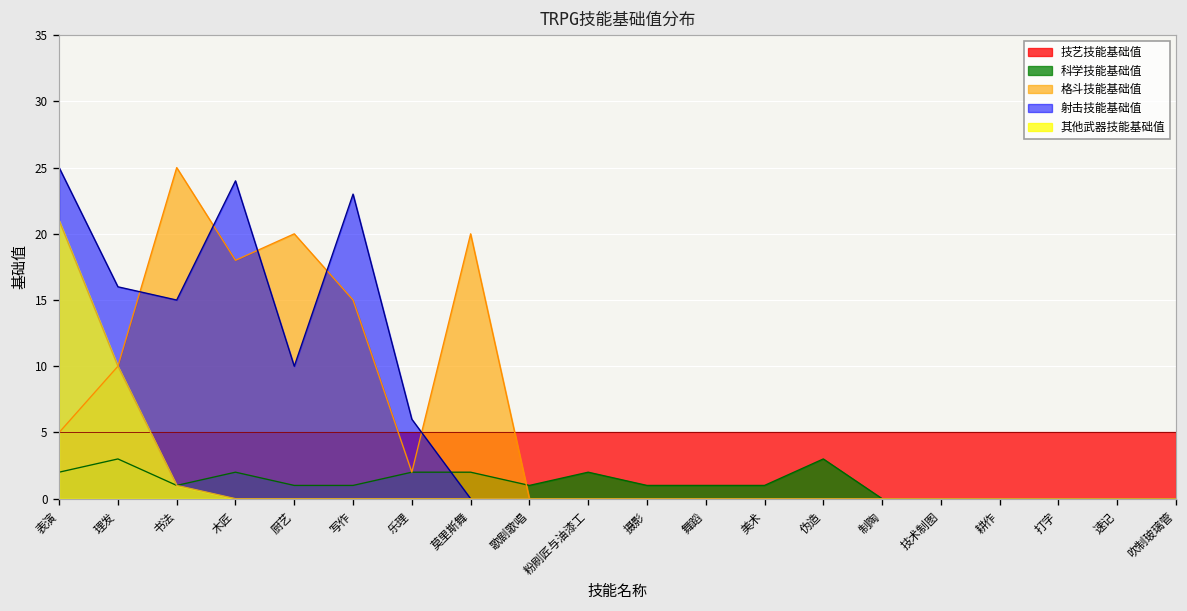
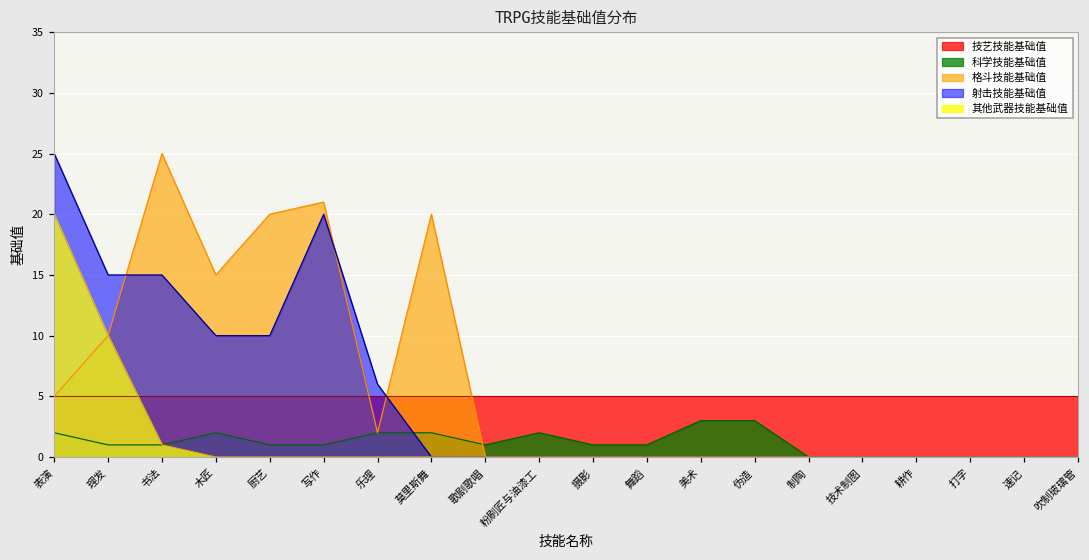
其他武器技能基础值, 表演: 21 -> 20
科学技能基础值, 理发: 3 -> 1
射击技能基础值, 理发: 16 -> 15
格斗技能基础值, 木匠: 18 -> 15
射击技能基础值, 木匠: 24 -> 10
格斗技能基础值, 写作: 15 -> 21
射击技能基础值, 写作: 23 -> 20
科学技能基础值, 美术: 1 -> 3
